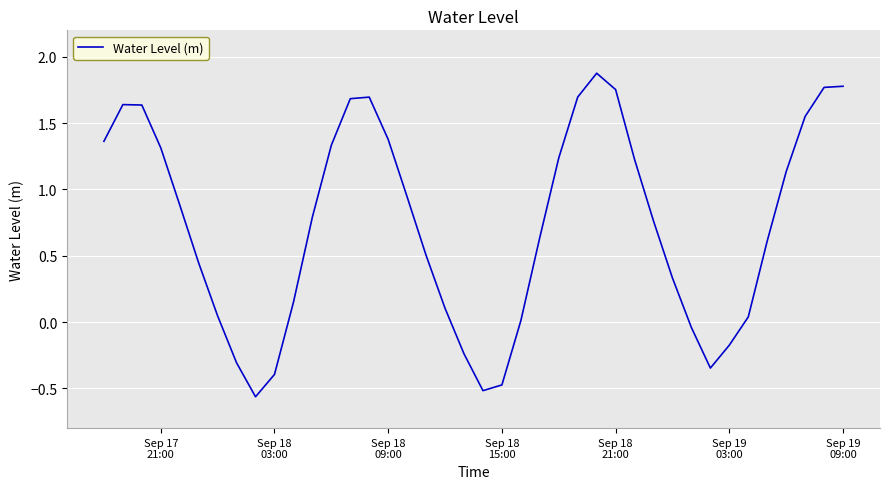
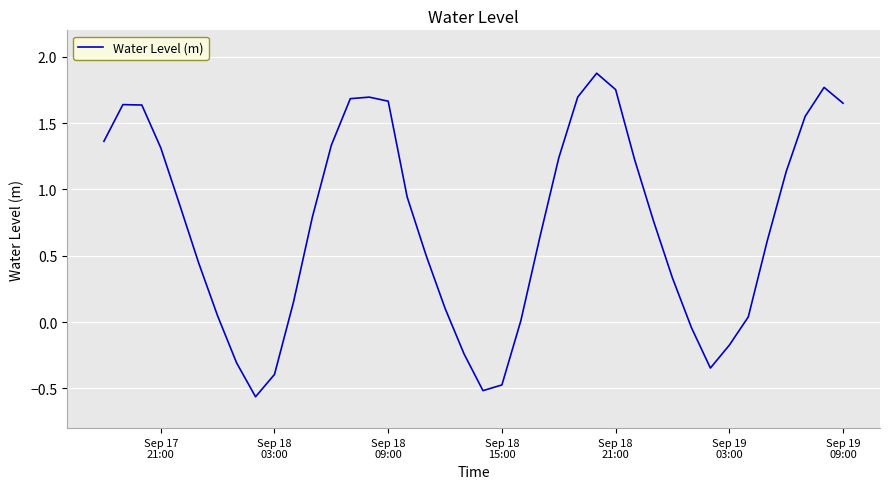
Sep 18 09:00: 1.38 -> 1.67
Sep 19 09:00: 1.78 -> 1.65
